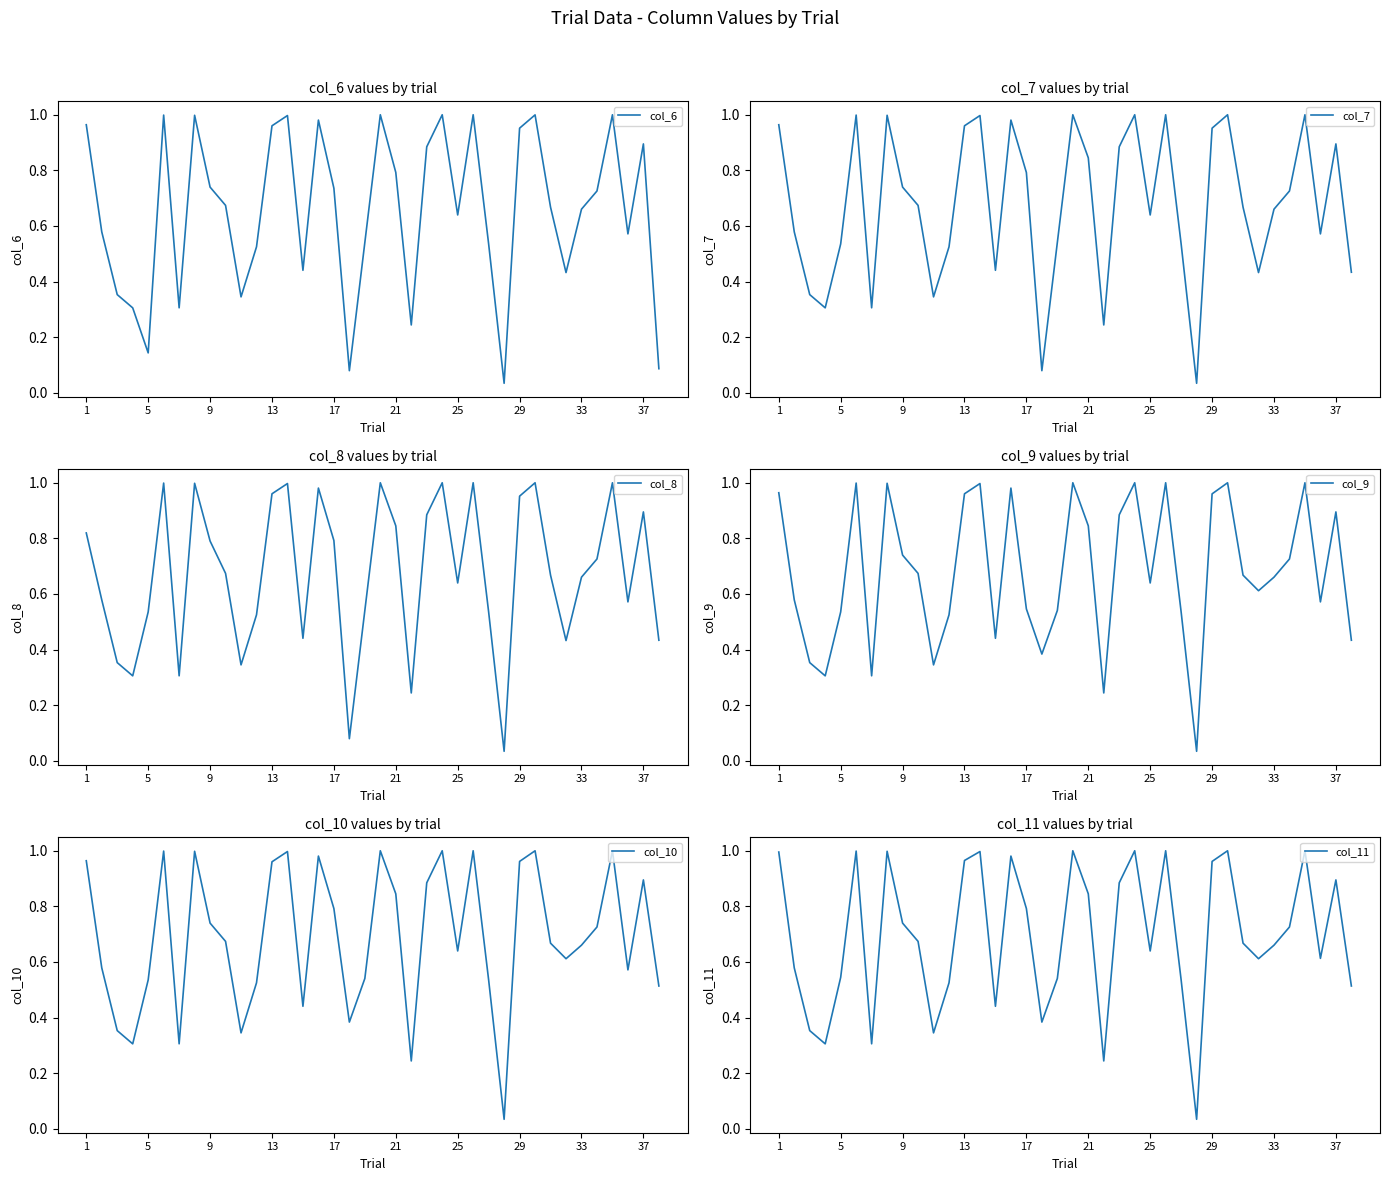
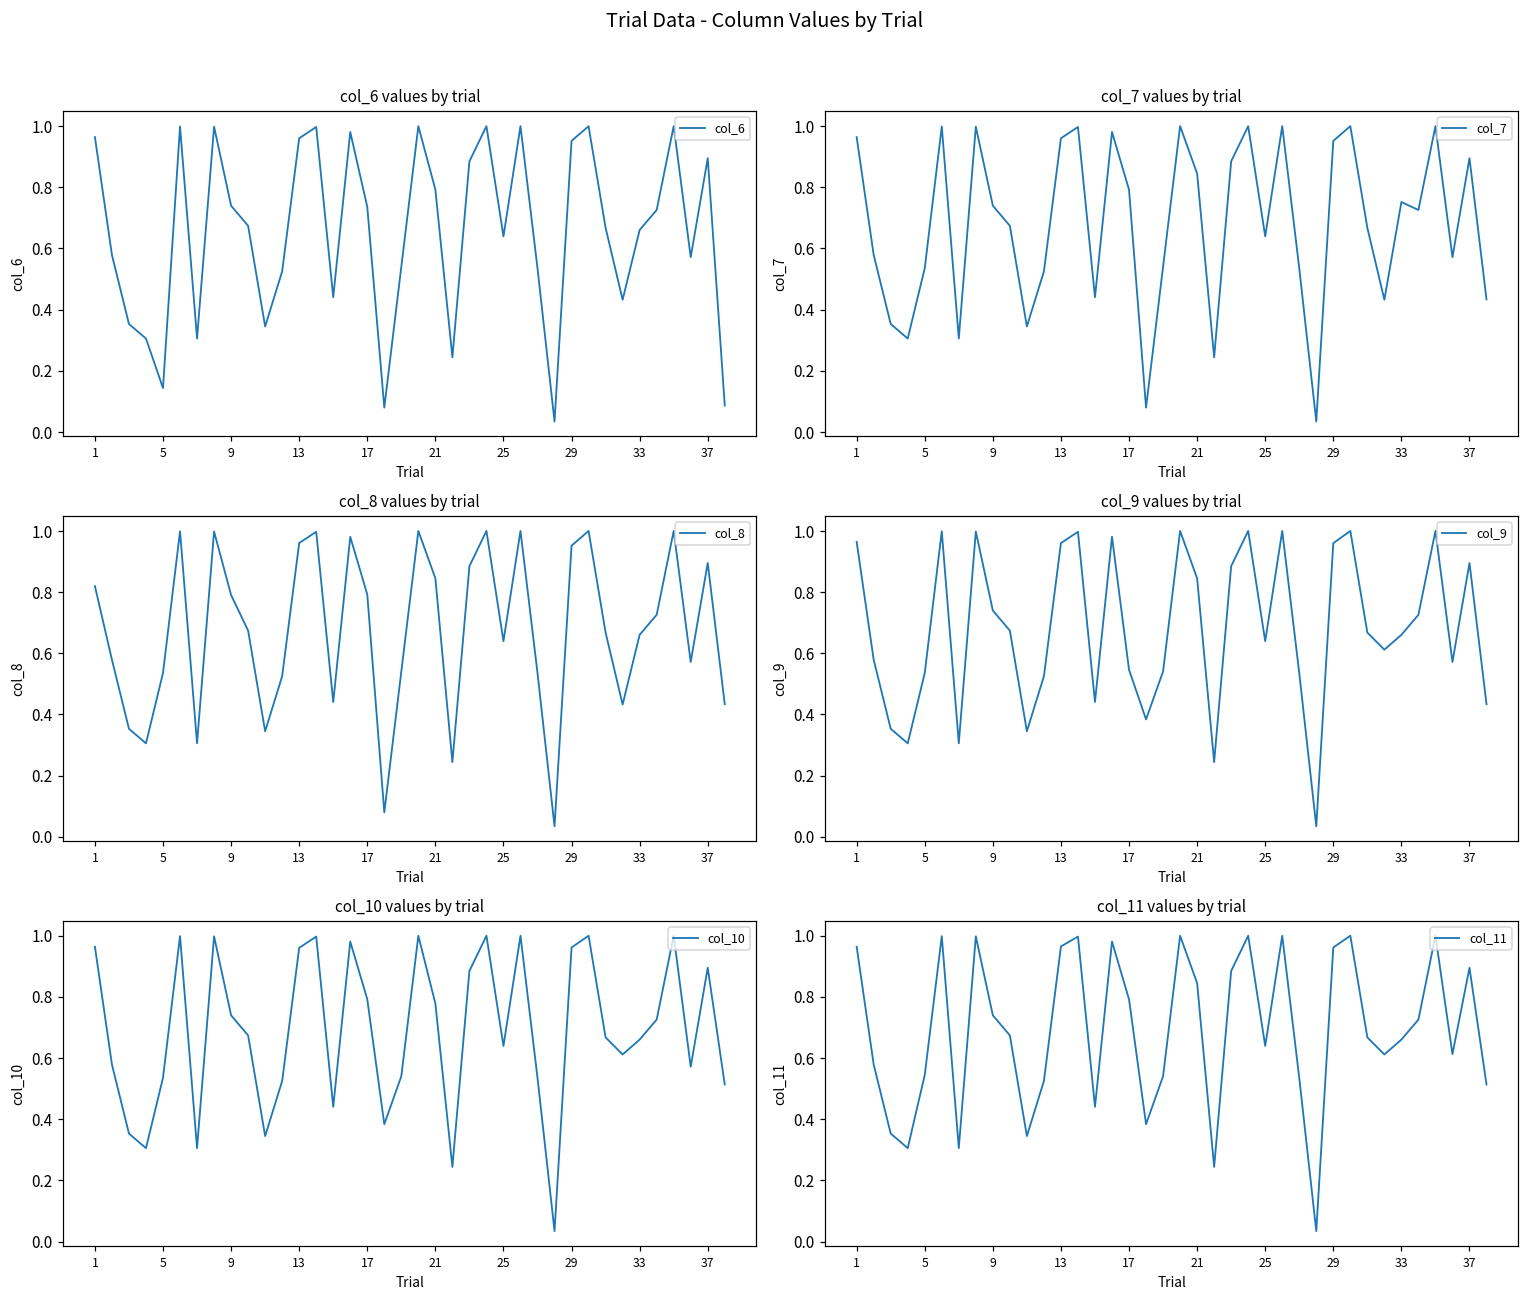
col_7 values by trial, 33: 0.66 -> 0.75
col_10 values by trial, 21: 0.85 -> 0.78
col_11 values by trial, 1: 1.00 -> 0.96
